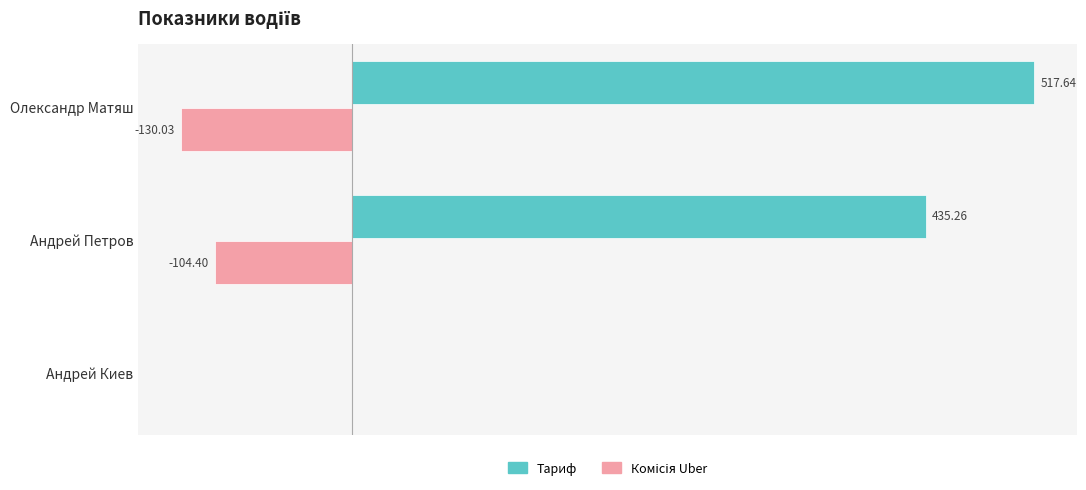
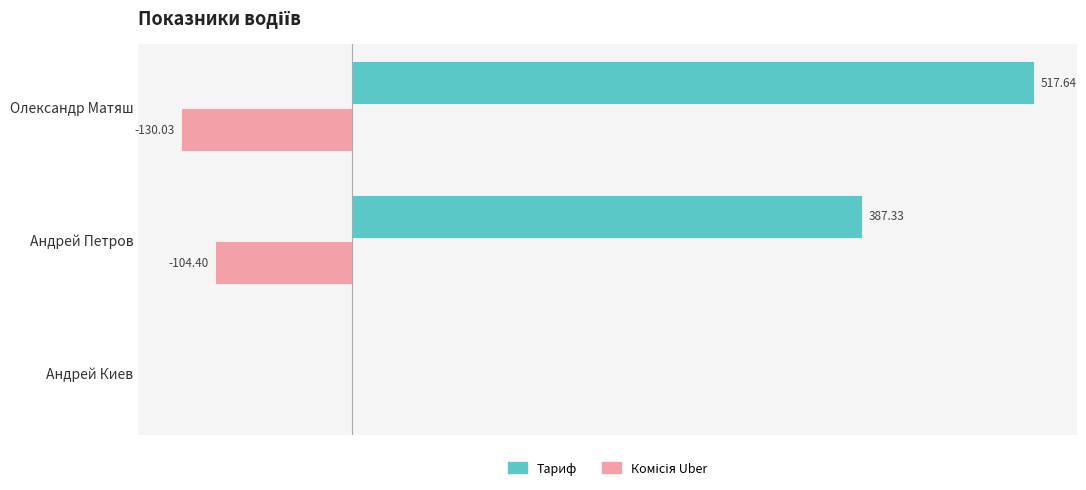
Тариф, Андрей Петров: 435.26 -> 387.33
